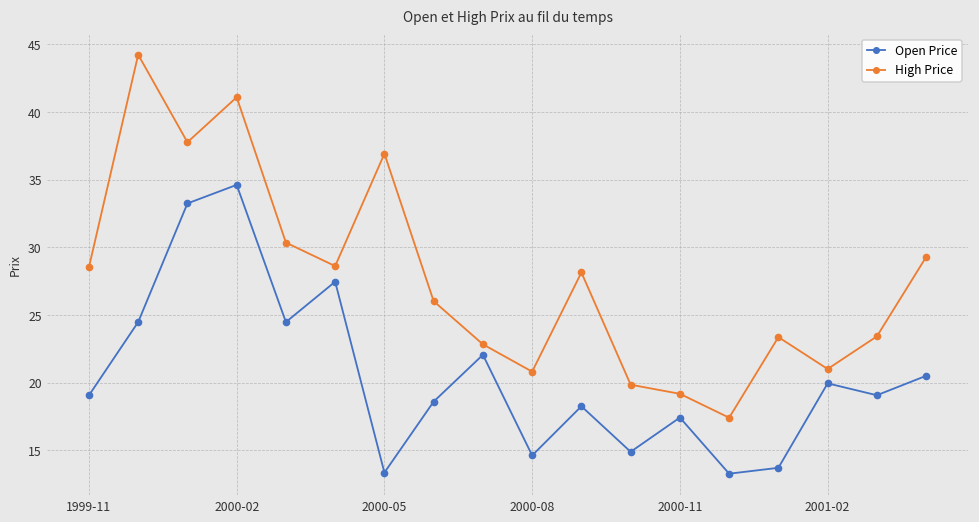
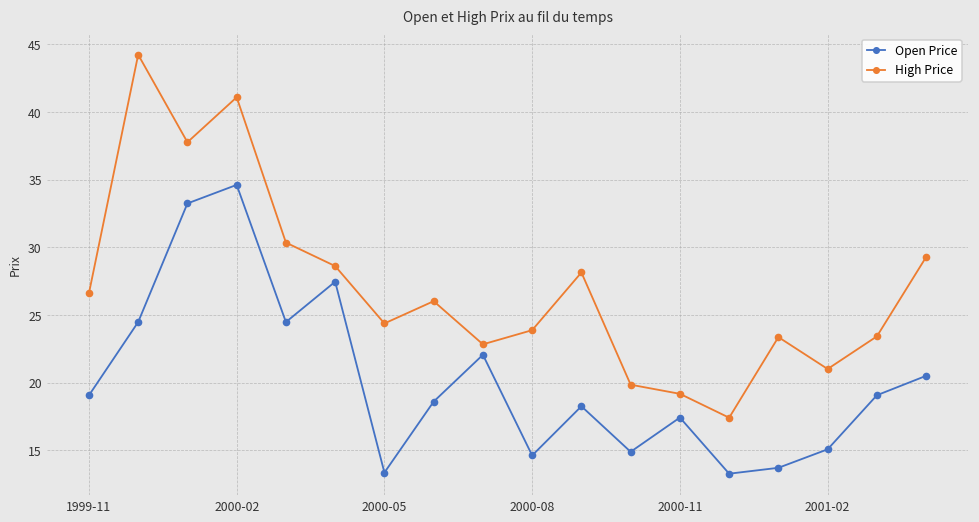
High Price, 1999-11: 28.5 -> 26.6
High Price, 2000-05: 36.9 -> 24.4
High Price, 2000-08: 20.8 -> 23.9
Open Price, 2001-02: 20.0 -> 15.1
